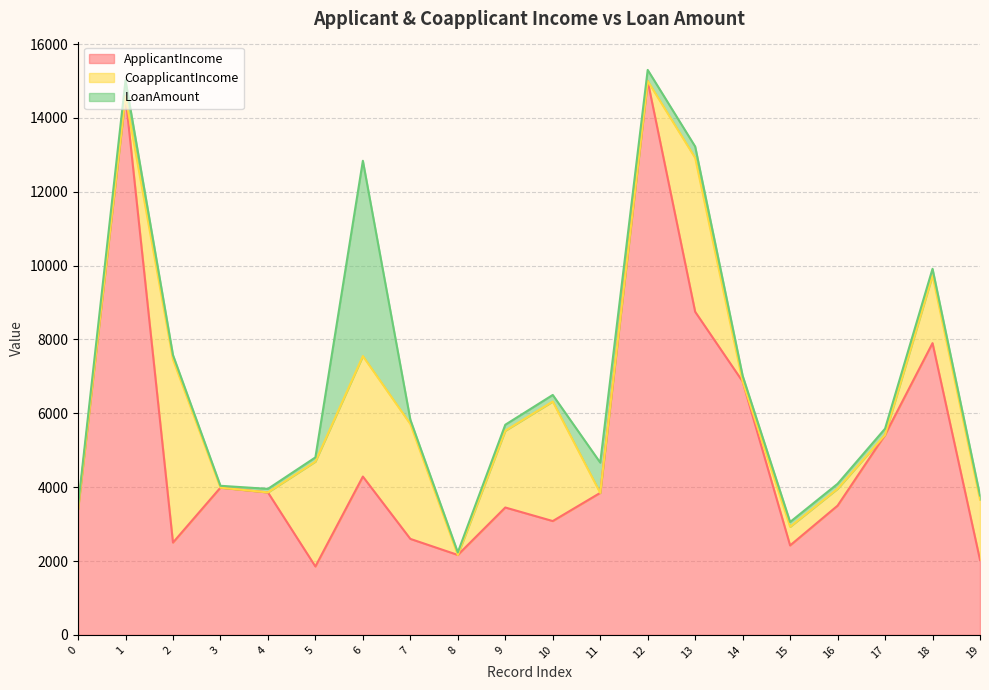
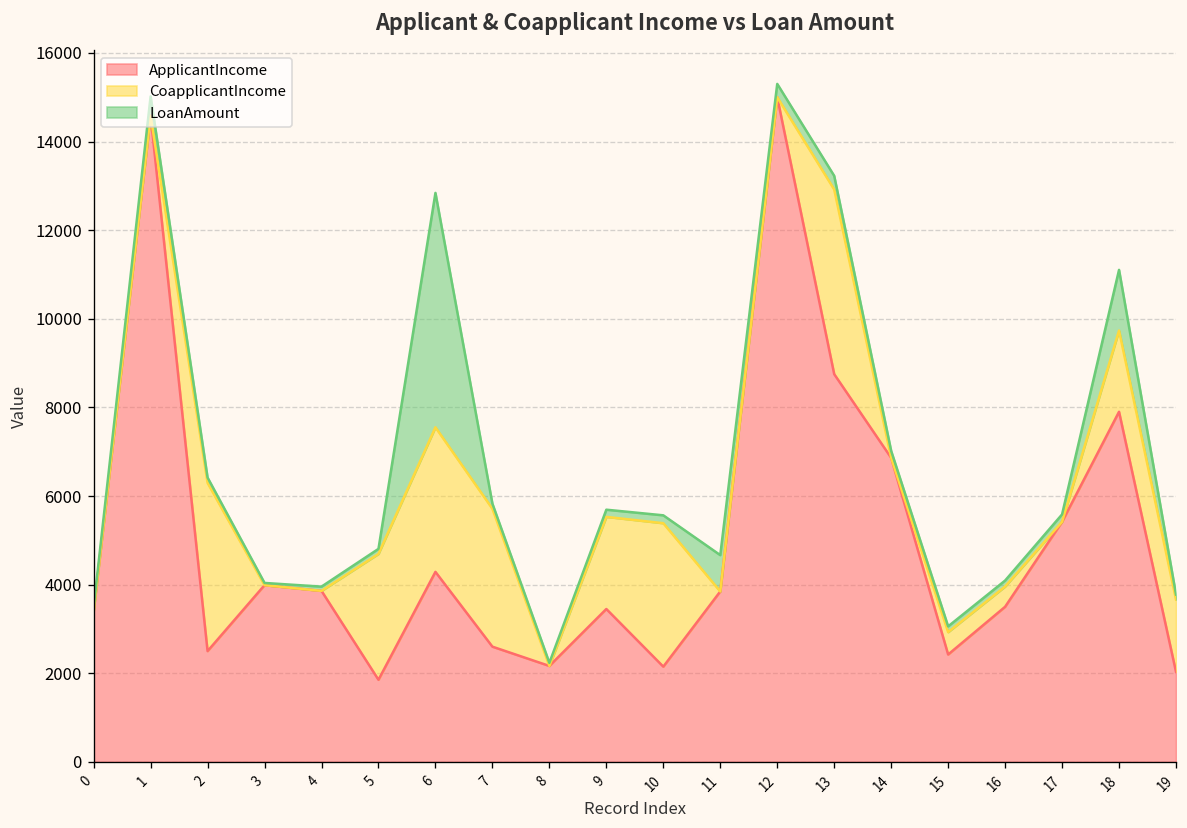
CoapplicantIncome, 2: 5000 -> 3800
ApplicantIncome, 10: 3100 -> 2100
LoanAmount, 18: 200 -> 1400
